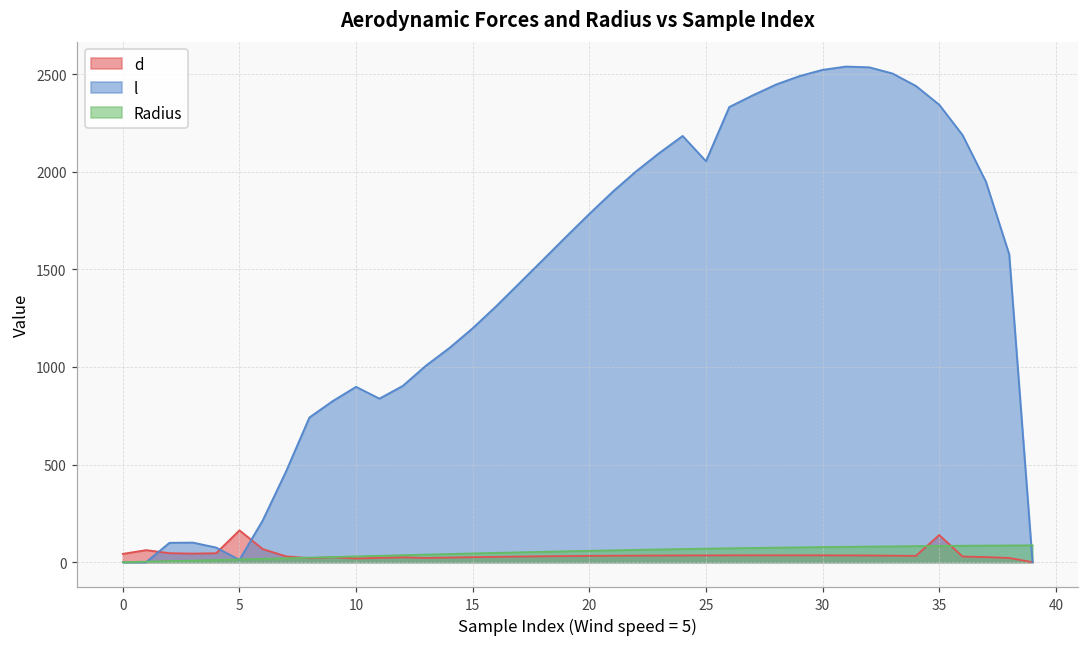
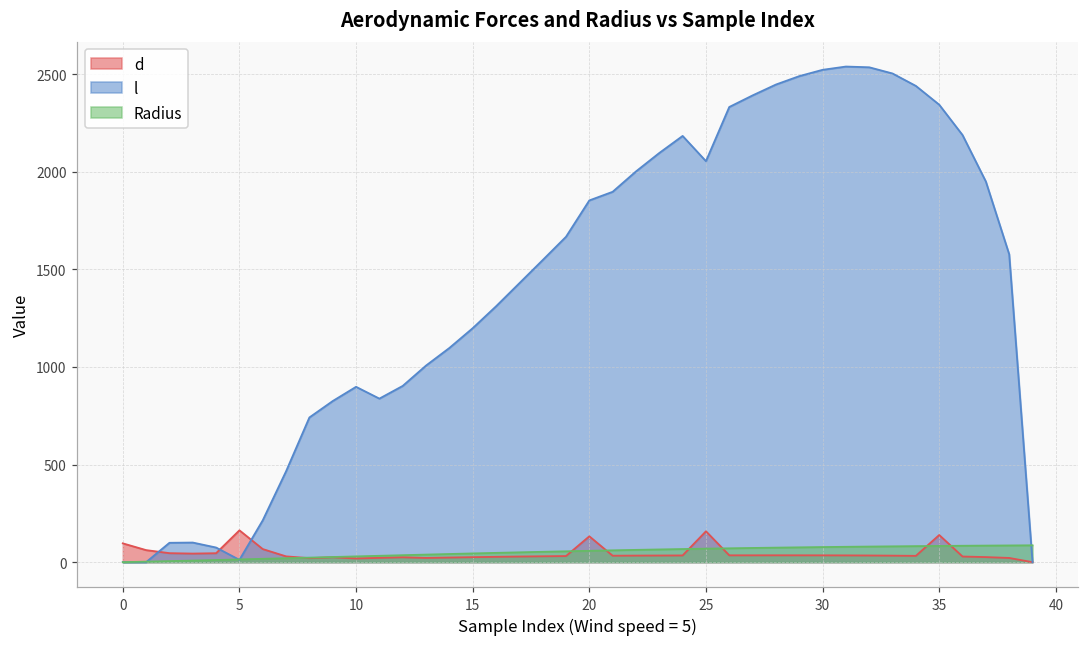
d, 0: 40 -> 100
d, 20: 30 -> 130
l, 20: 1780 -> 1850
d, 25: 30 -> 160
